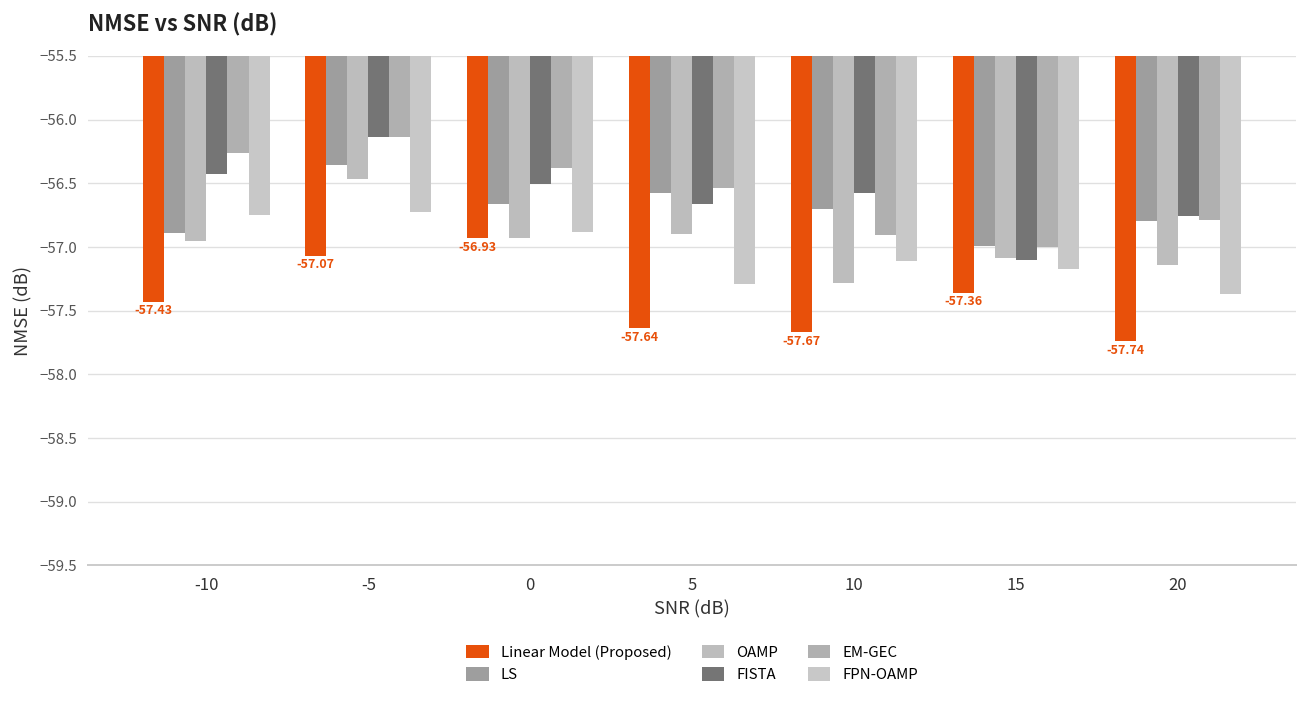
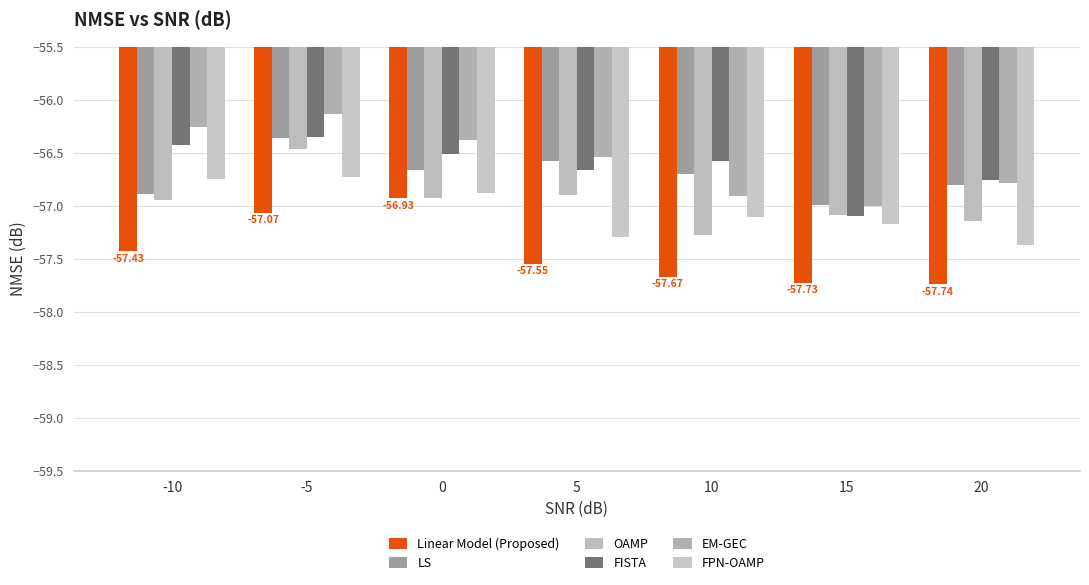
FISTA, -5: -56.14 -> -56.35
Linear Model (Proposed), 5: -57.64 -> -57.55
Linear Model (Proposed), 15: -57.36 -> -57.73
